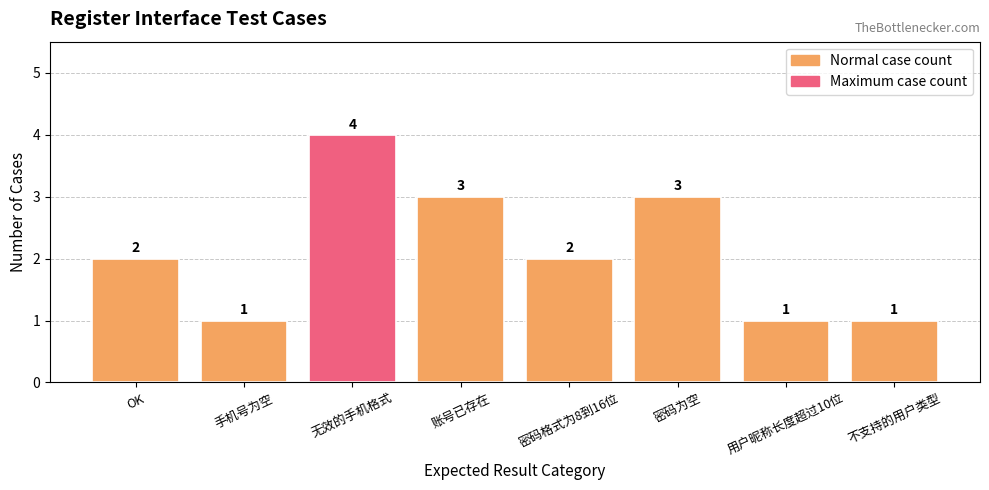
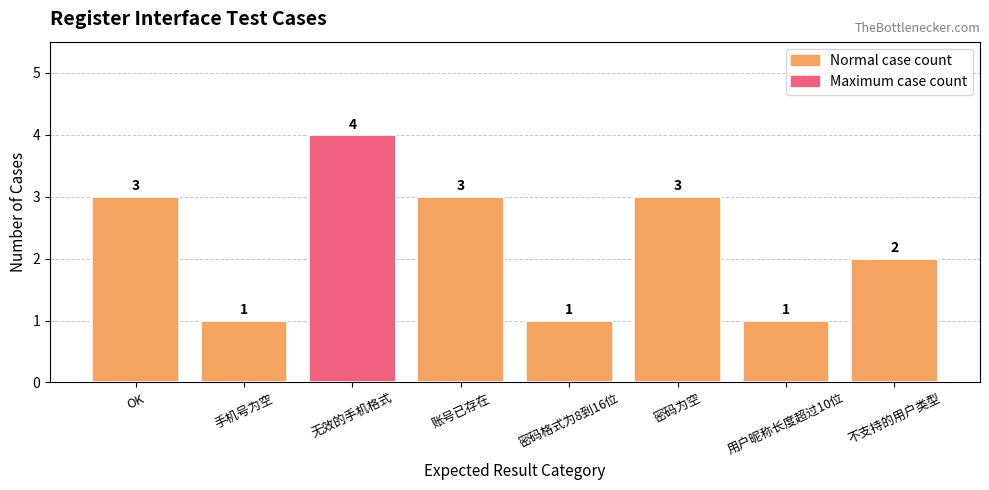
OK: 2 -> 3
密码格式为8到16位: 2 -> 1
不支持的用户类型: 1 -> 2
